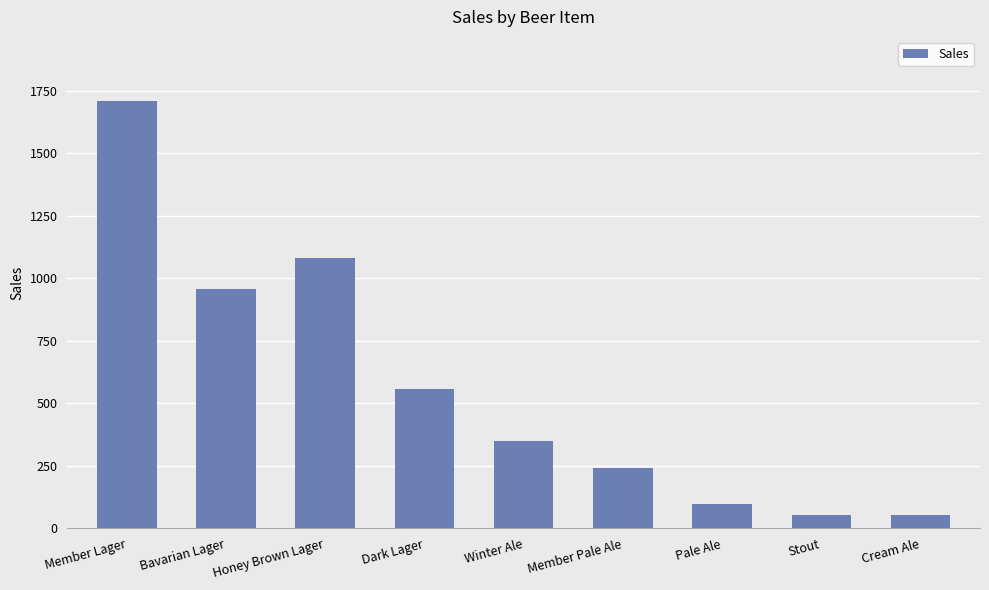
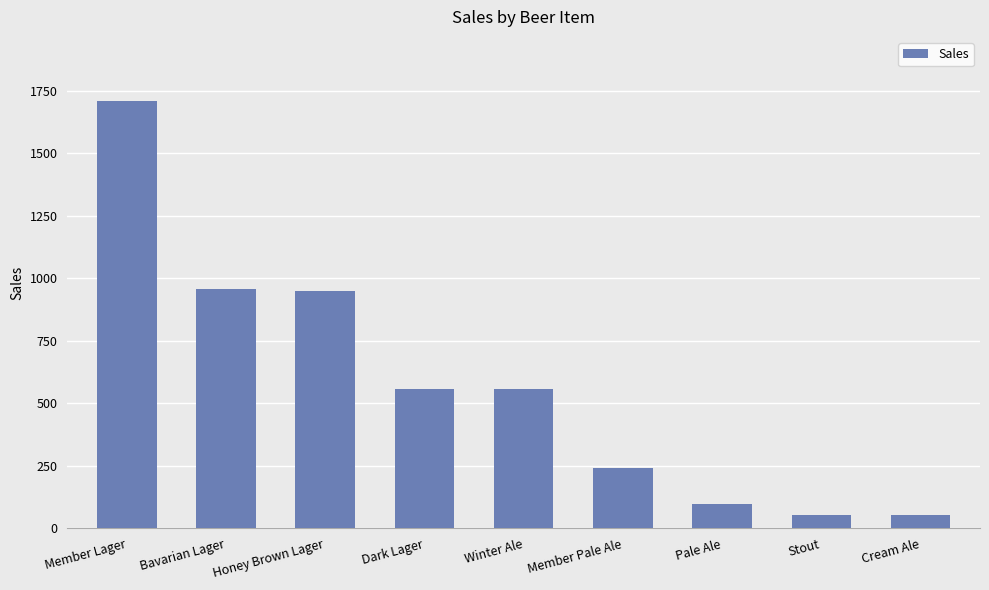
Honey Brown Lager: 1080 -> 950
Winter Ale: 350 -> 560
